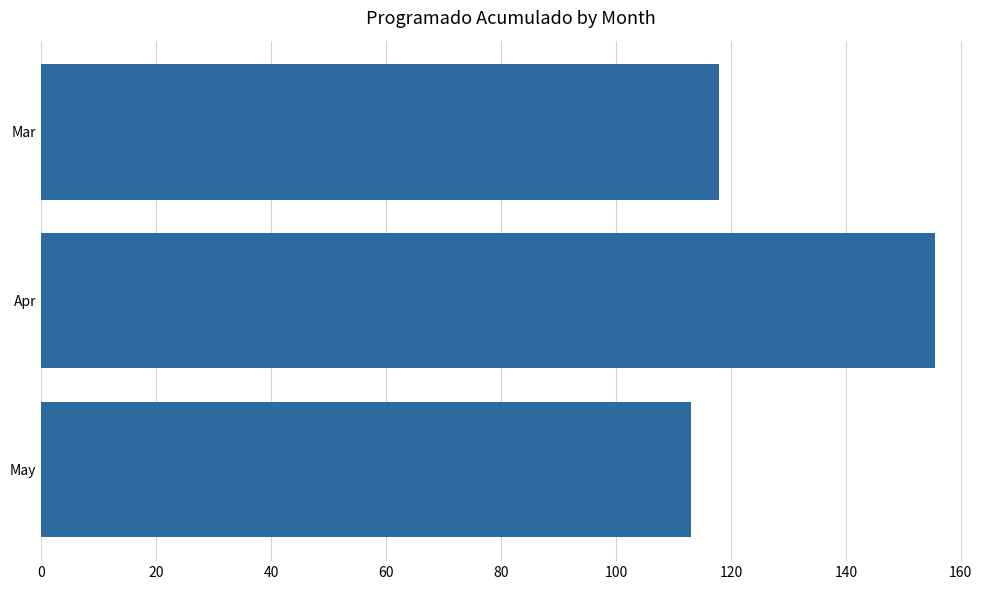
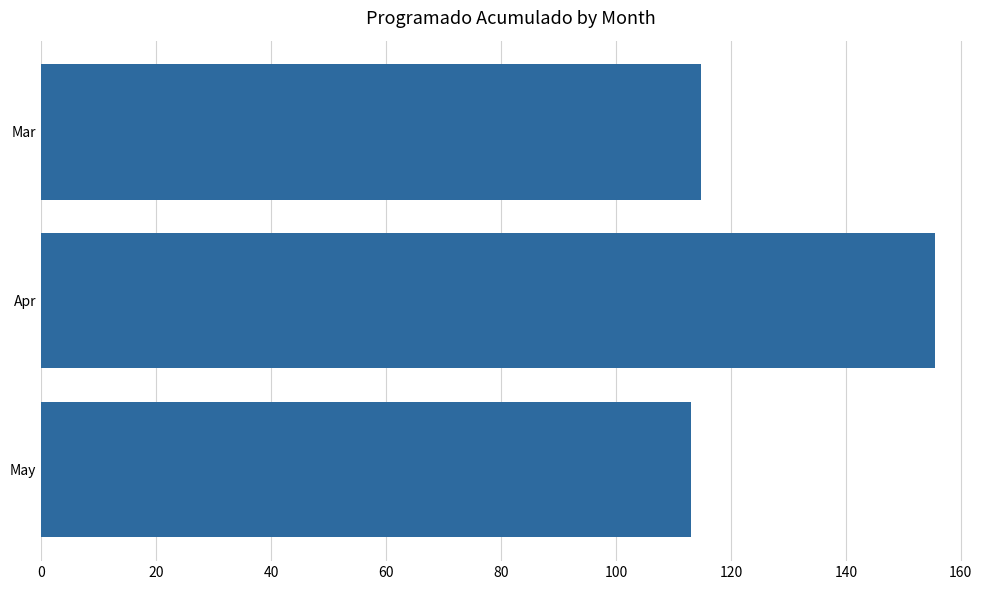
Mar: 118 -> 115
